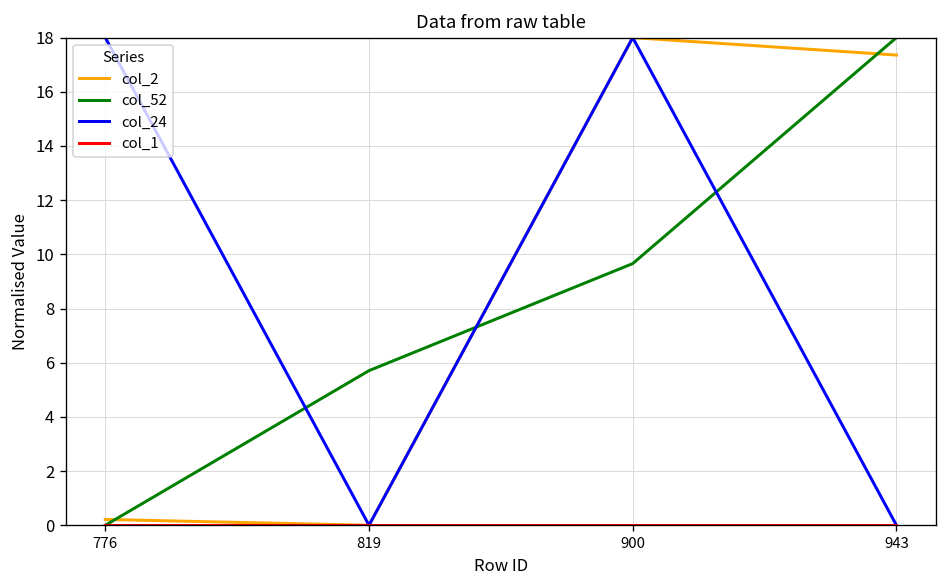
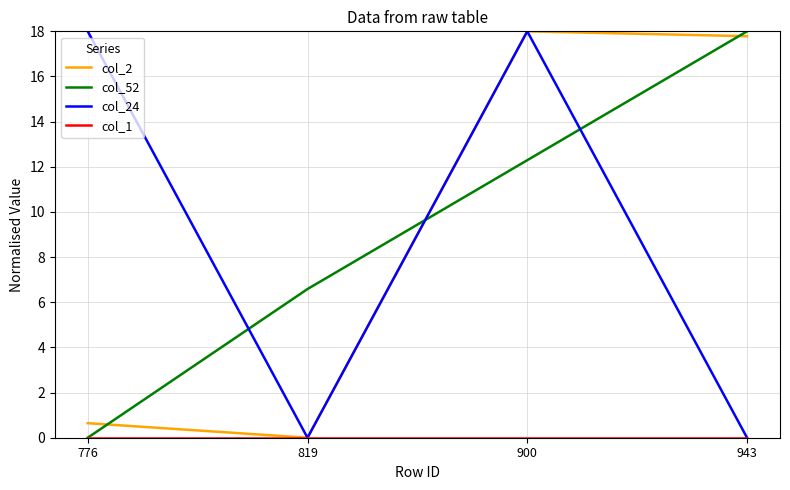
col_2, 776: 0.2 -> 0.6
col_52, 819: 5.7 -> 6.6
col_52, 900: 9.7 -> 12.3
col_2, 943: 17.4 -> 17.8
